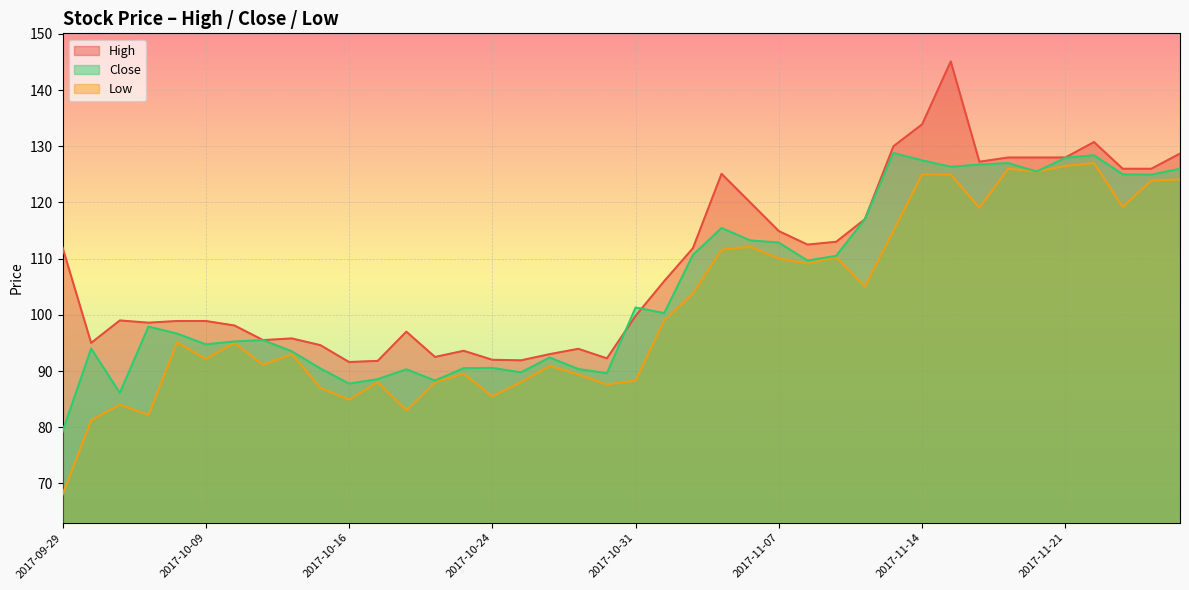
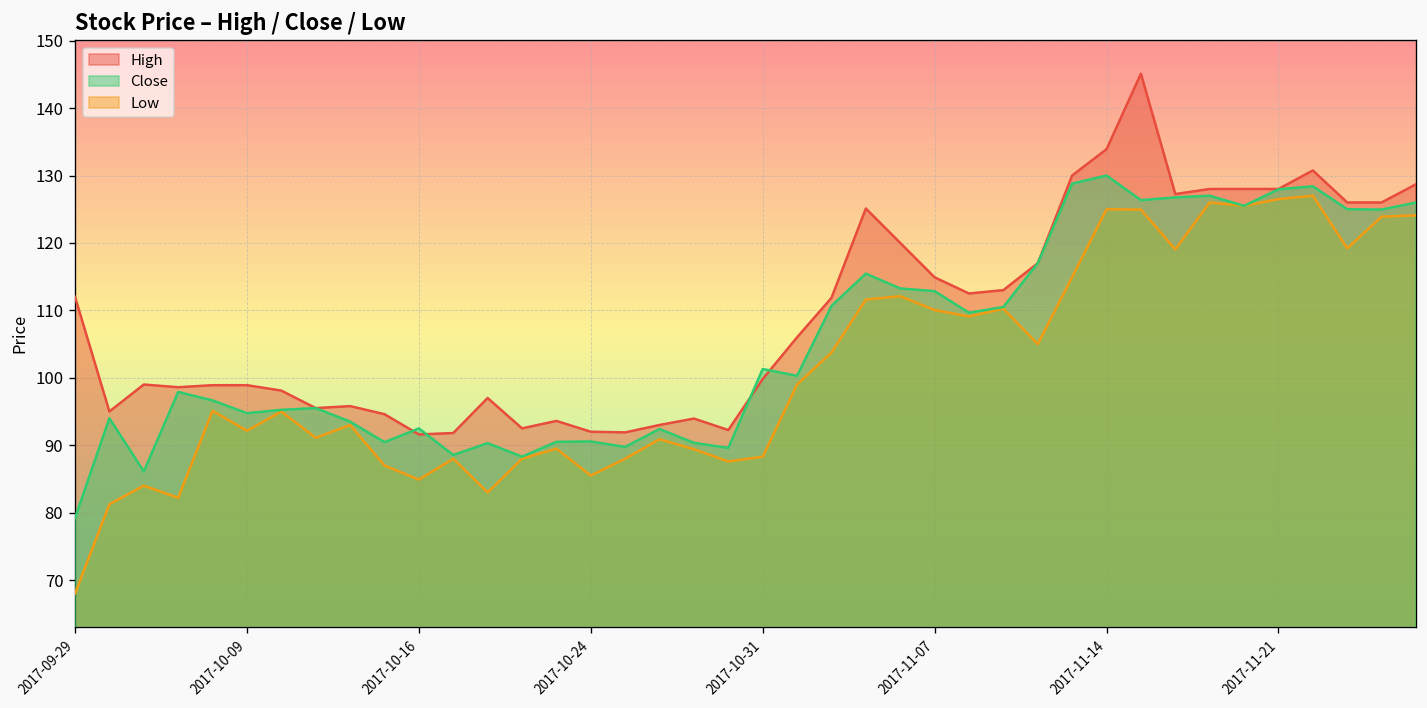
Close, 2017-10-16: 88 -> 92
Close, 2017-11-14: 128 -> 130
